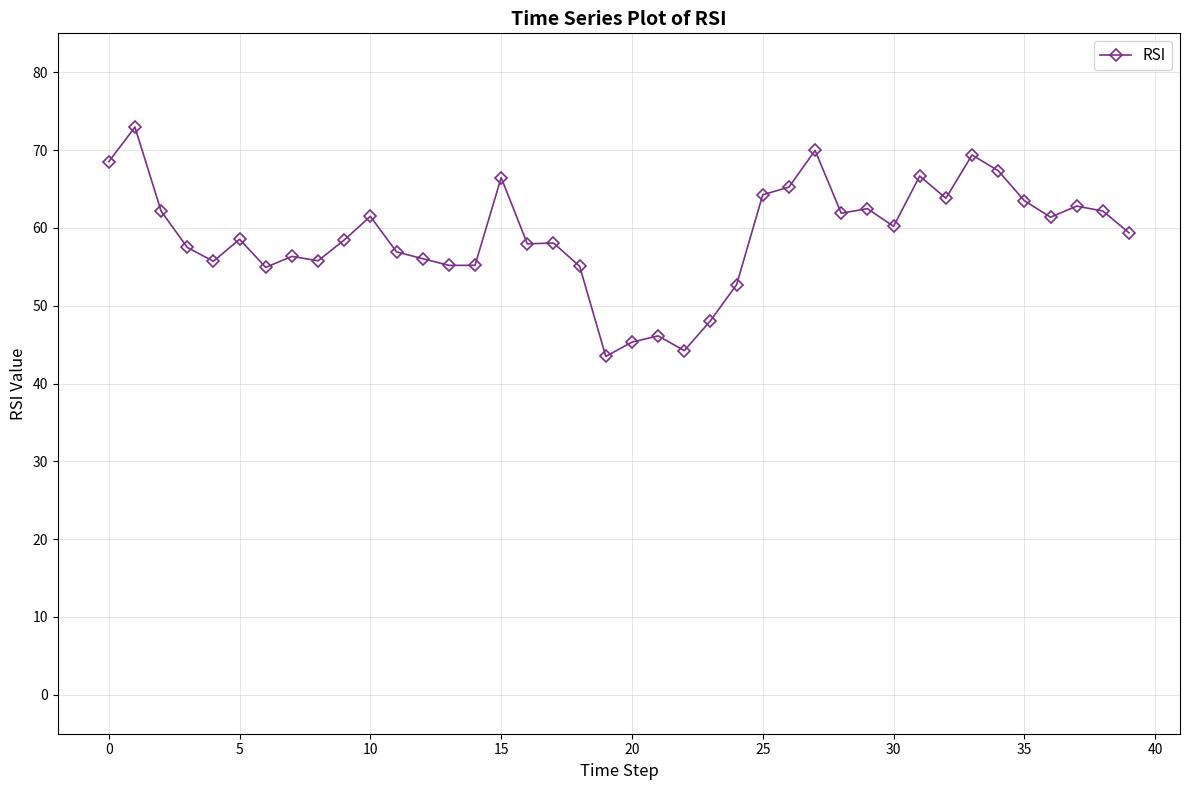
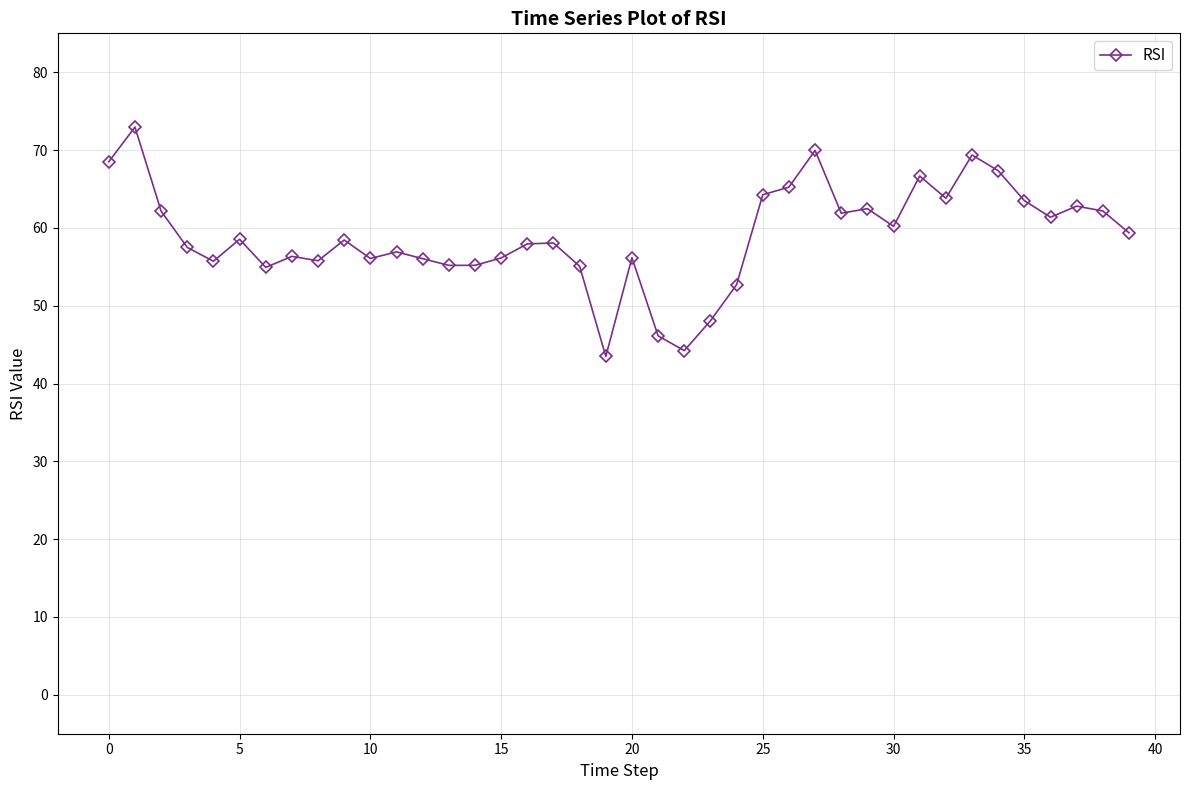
10: 61 -> 56
15: 66 -> 56
20: 45 -> 56
